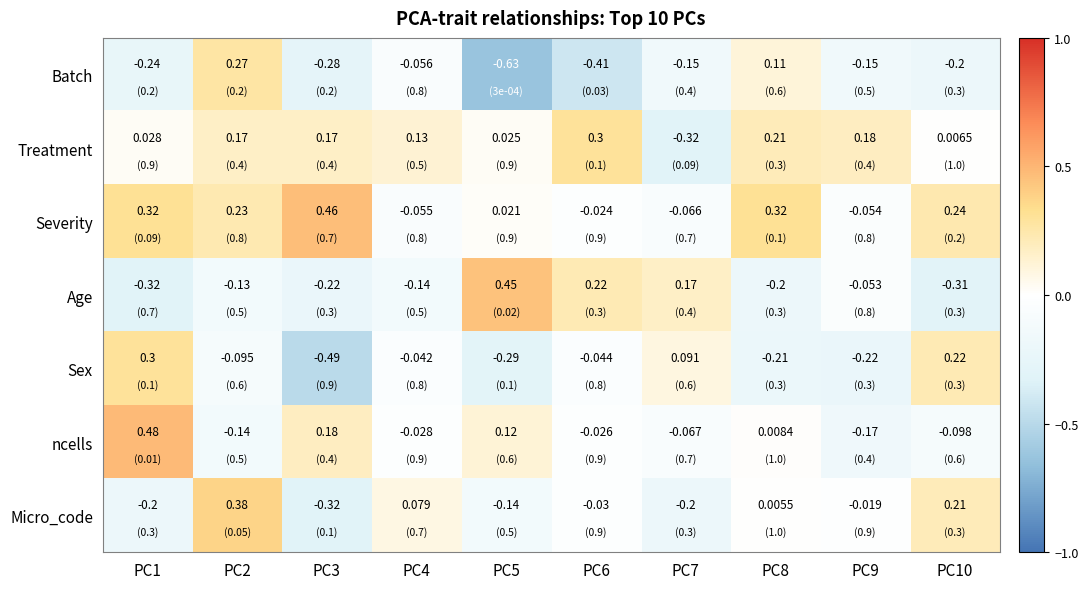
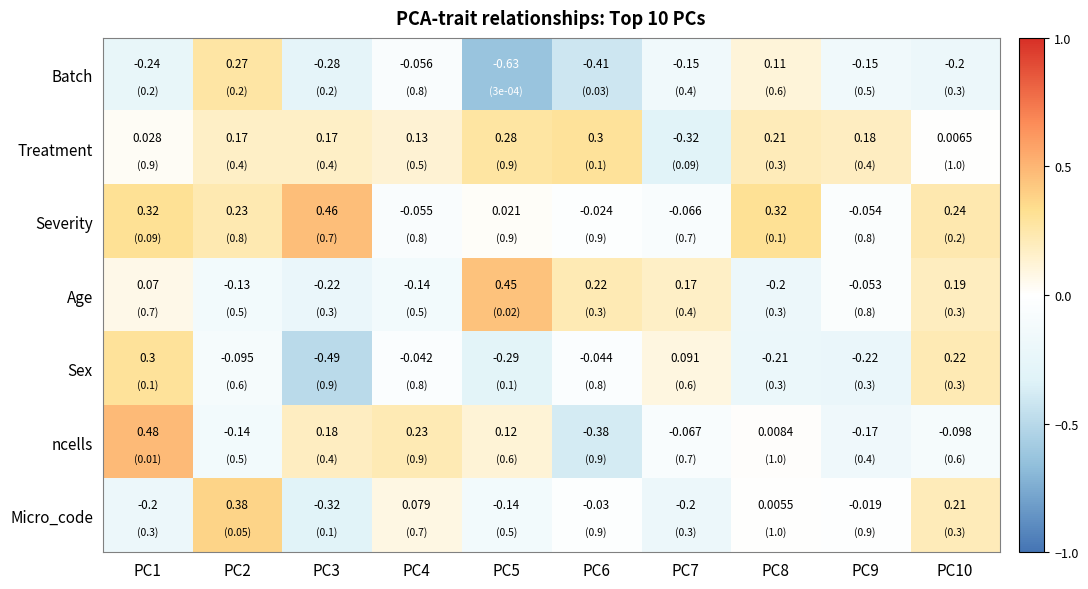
Treatment, PC5: 0.025 -> 0.28
Age, PC1: -0.32 -> 0.07
Age, PC10: -0.31 -> 0.19
ncells, PC4: -0.028 -> 0.23
ncells, PC6: -0.026 -> -0.38
